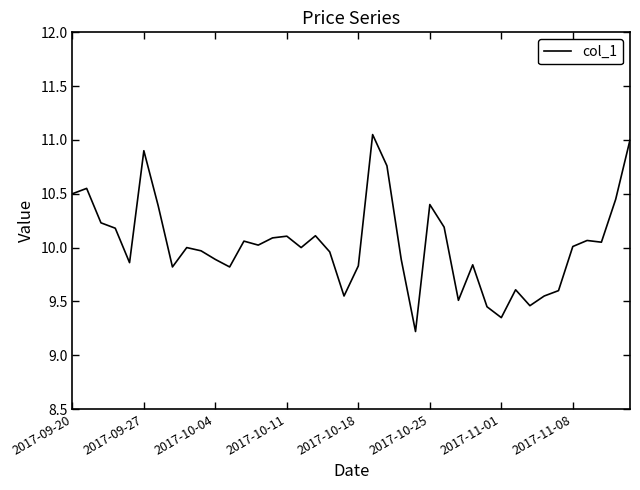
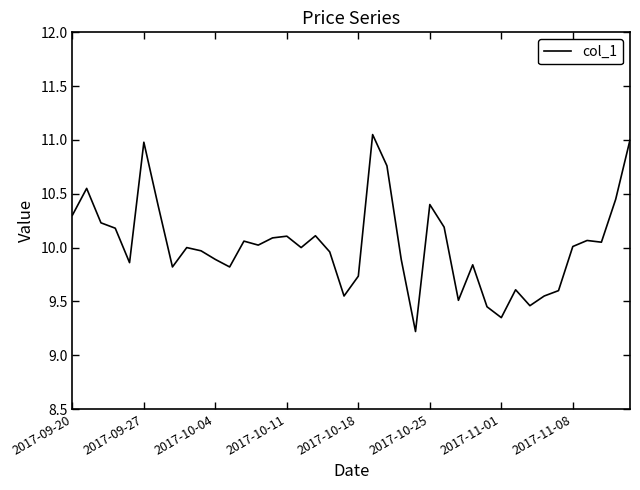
2017-09-20: 10.5 -> 10.3
2017-09-27: 10.90 -> 10.98
2017-10-18: 9.83 -> 9.73
